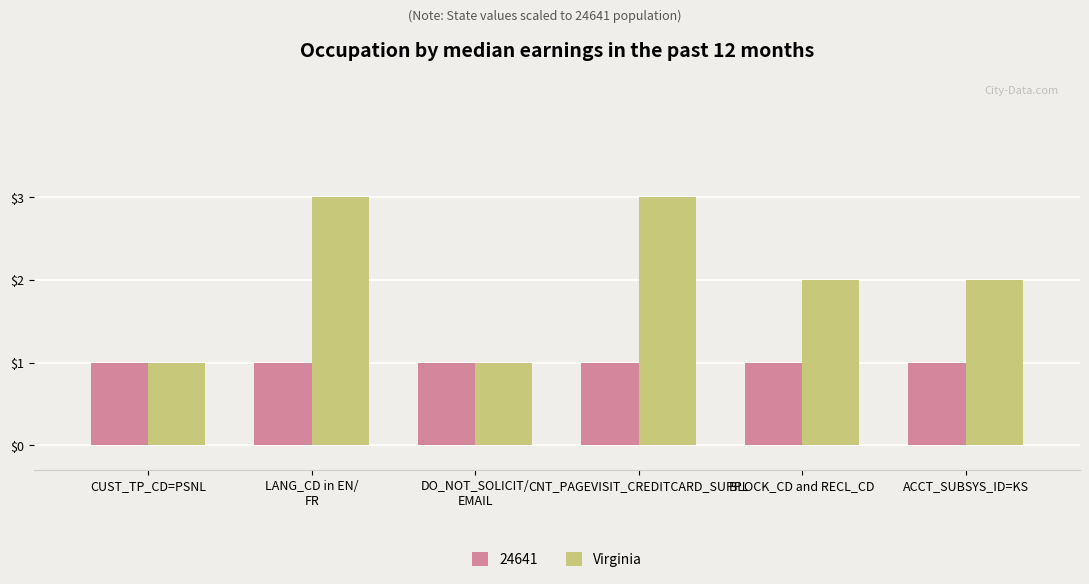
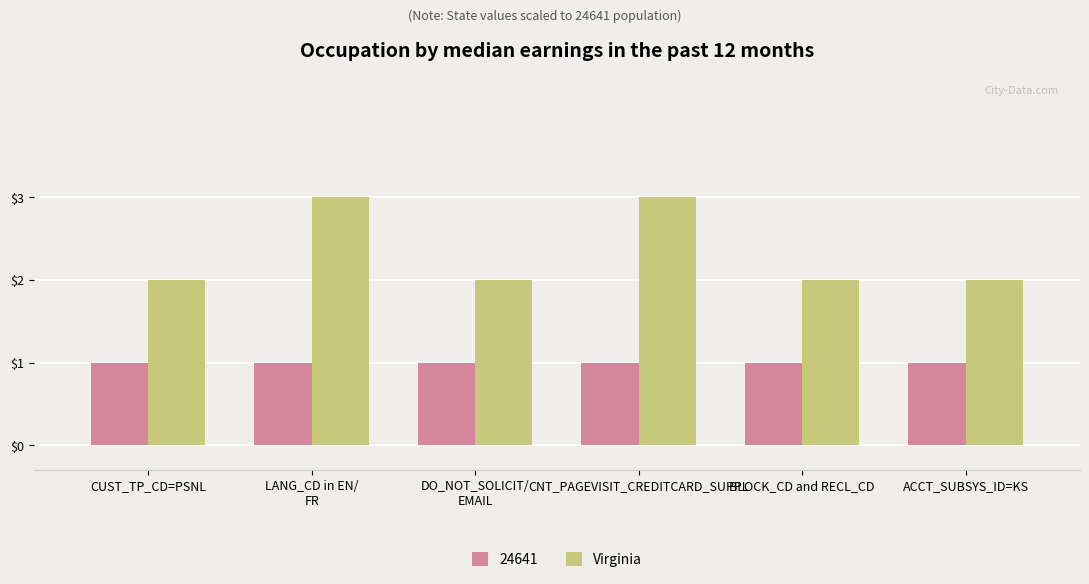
Virginia, CUST_TP_CD=PSNL: $1 -> $2
Virginia, DO_NOT_SOLICIT/ EMAIL: $1 -> $2
